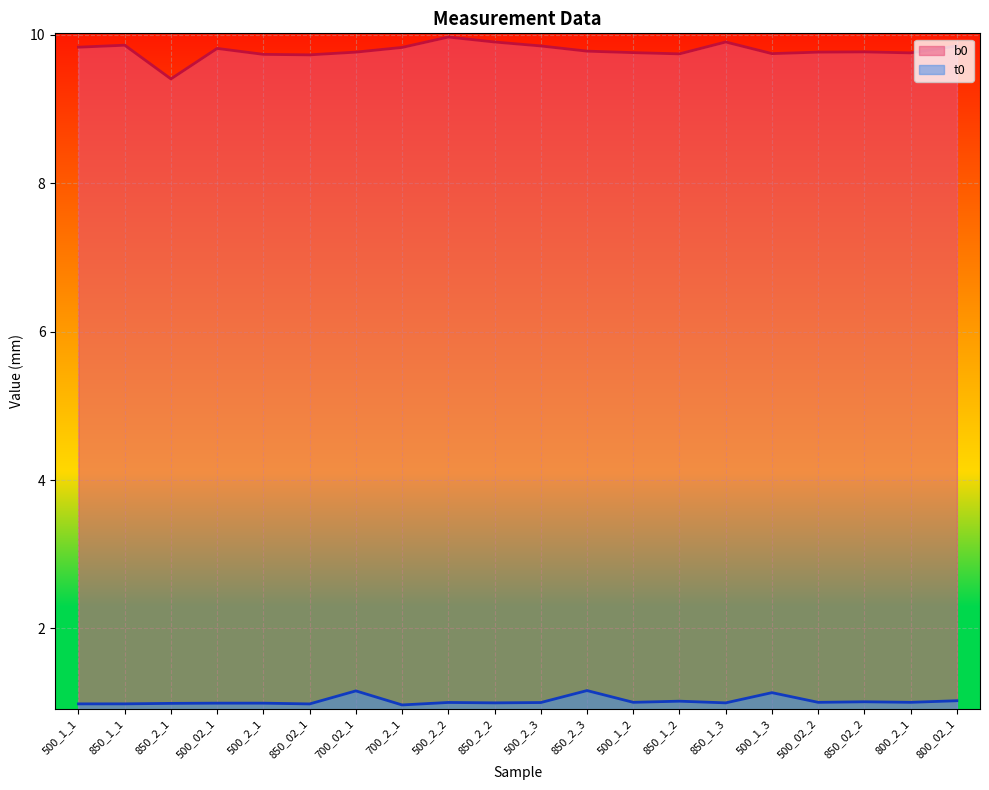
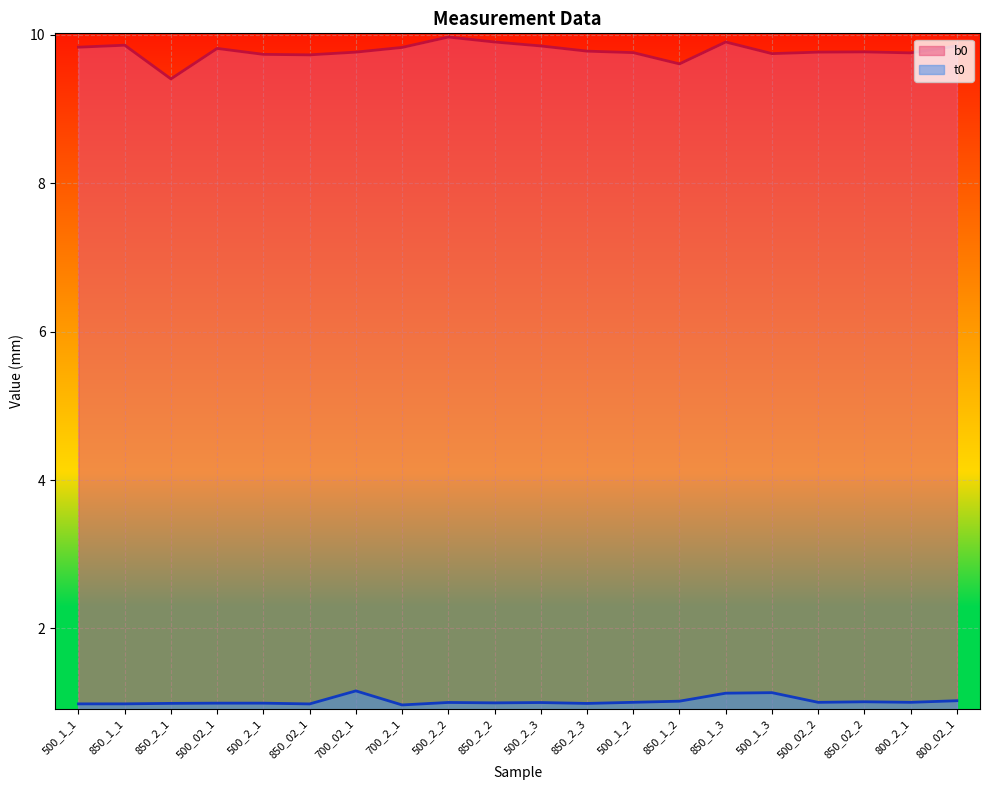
t0, 850_2_3: 1.2 -> 1.0
b0, 850_1_2: 9.7 -> 9.6
t0, 850_1_3: 1.0 -> 1.1
